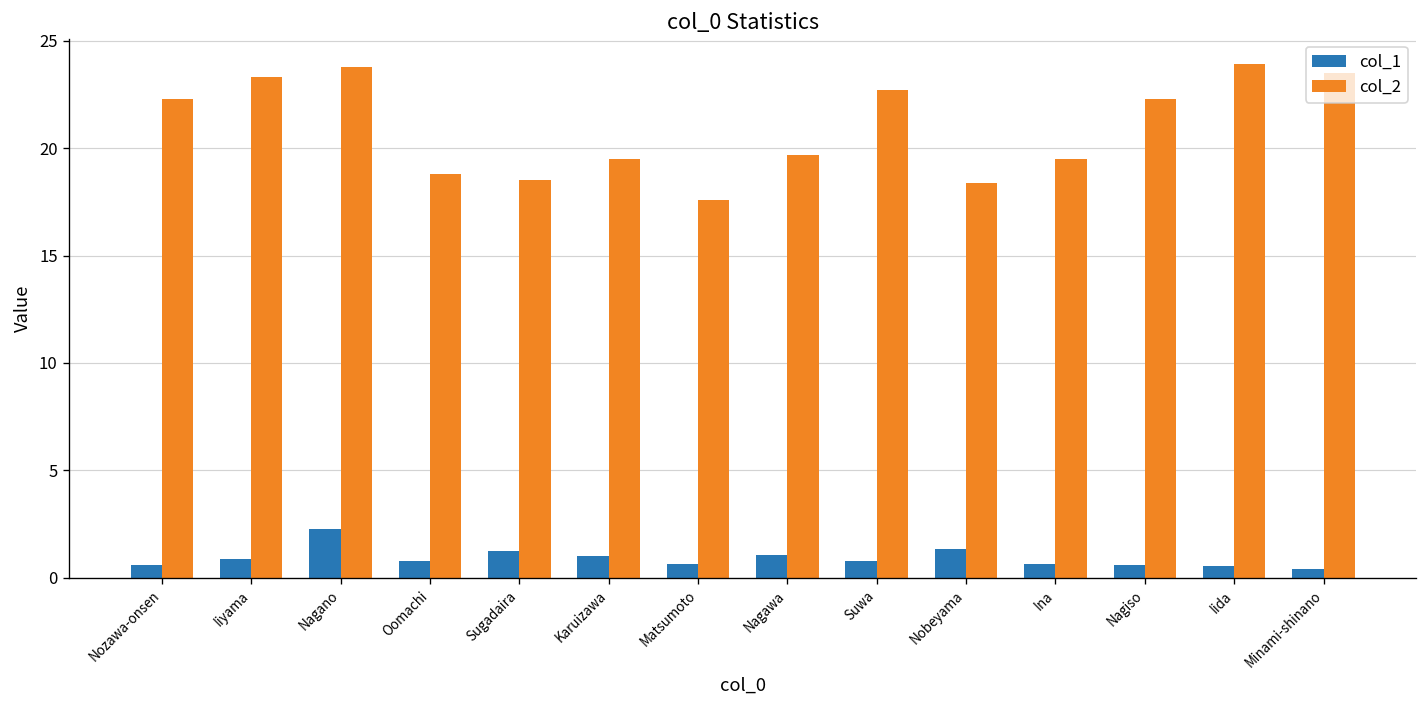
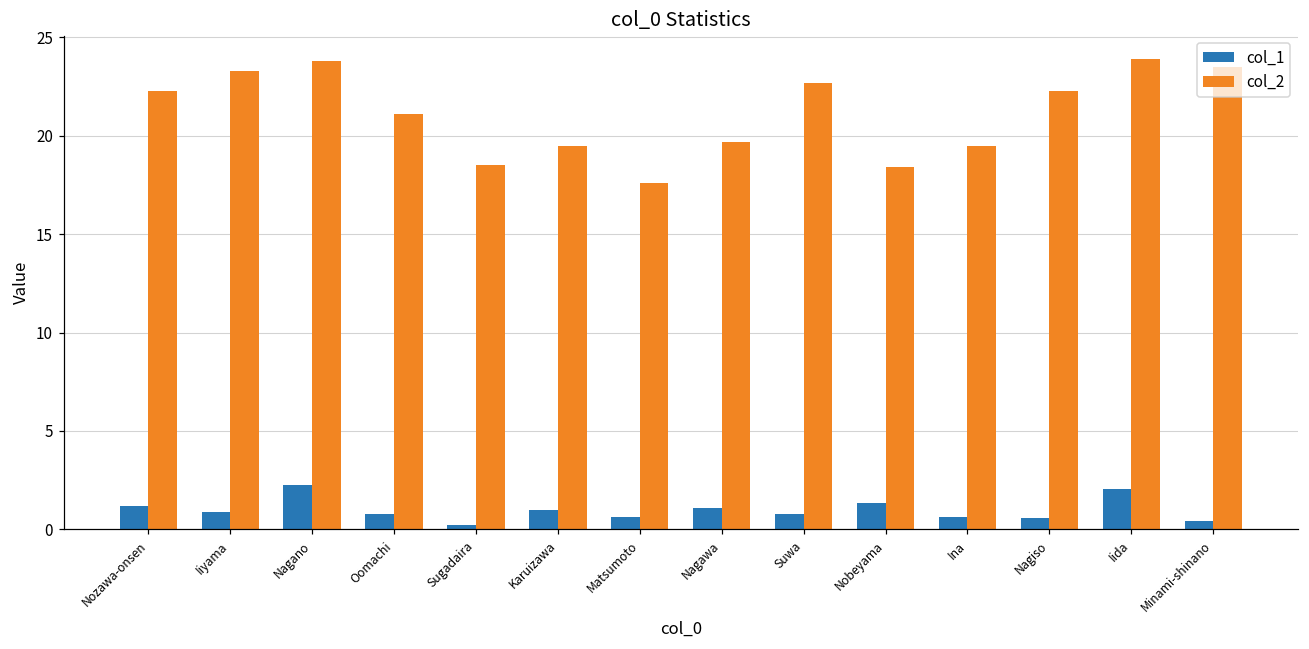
col_1, Nozawa-onsen: 0.6 -> 1.2
col_2, Oomachi: 18.8 -> 21.1
col_1, Sugadaira: 1.3 -> 0.2
col_1, Iida: 0.5 -> 2.1
